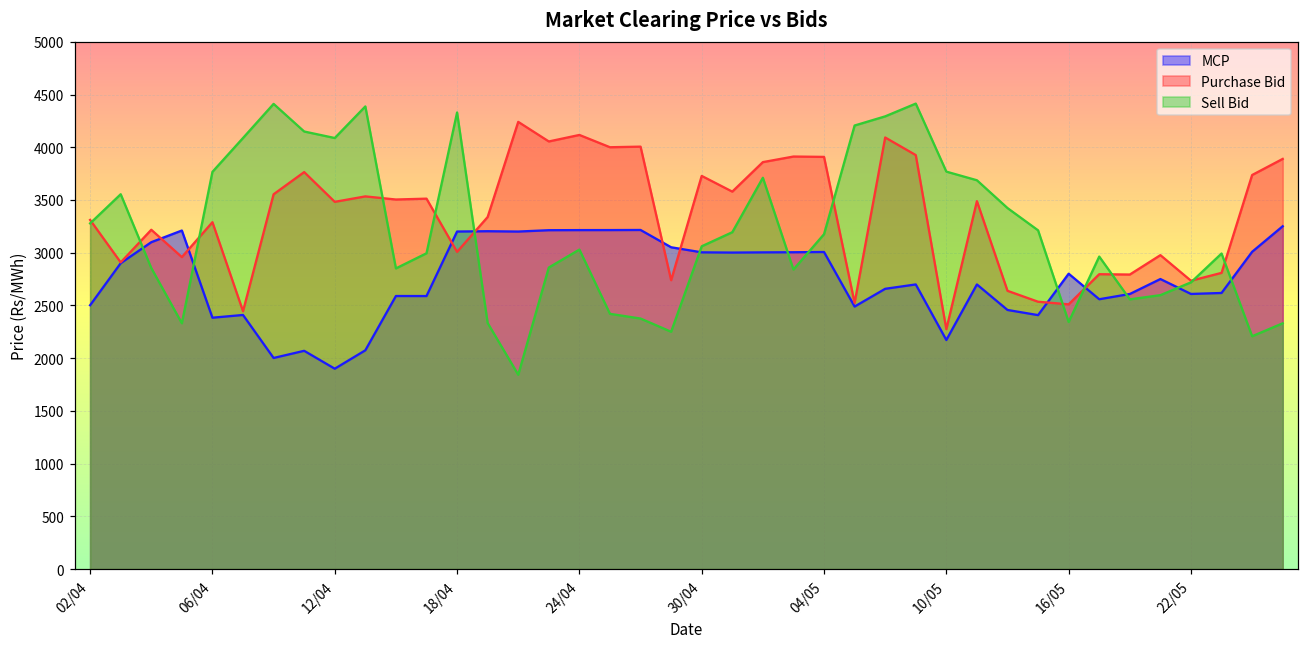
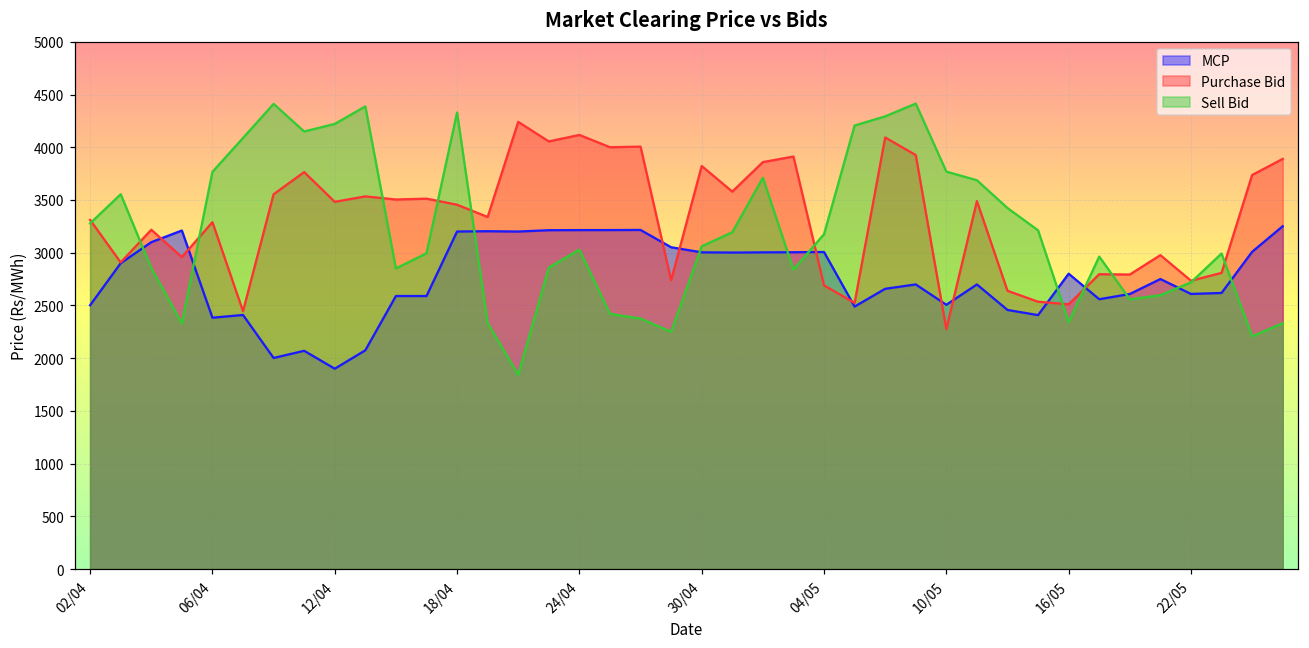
Sell Bid, 12/04: 4100 -> 4200
Purchase Bid, 18/04: 3000 -> 3500
Purchase Bid, 30/04: 3700 -> 3800
Purchase Bid, 04/05: 3900 -> 2700
MCP, 10/05: 2200 -> 2500
